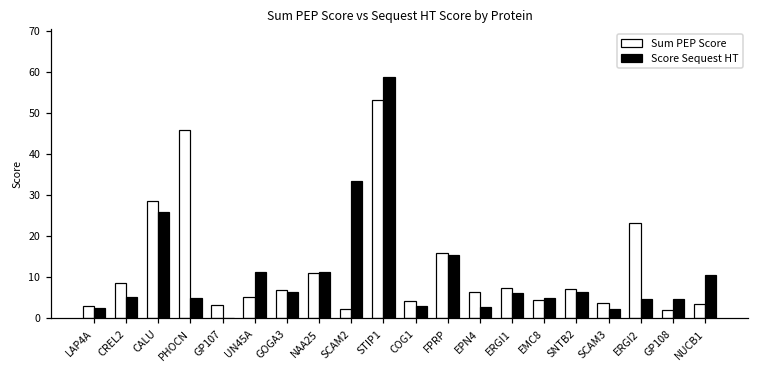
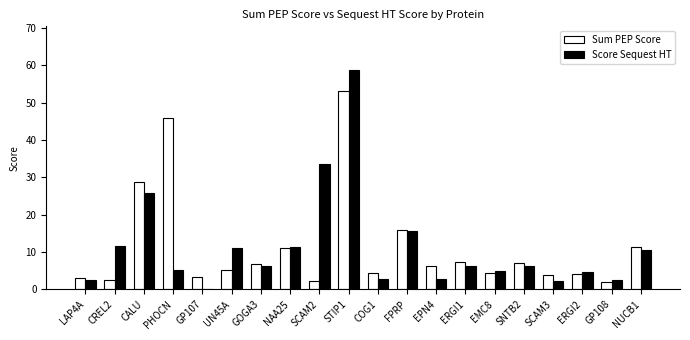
Sum PEP Score, CREL2: 8 -> 3
Score Sequest HT, CREL2: 5 -> 12
Sum PEP Score, ERGI2: 23 -> 4
Score Sequest HT, GP108: 5 -> 2
Sum PEP Score, NUCB1: 3 -> 11
